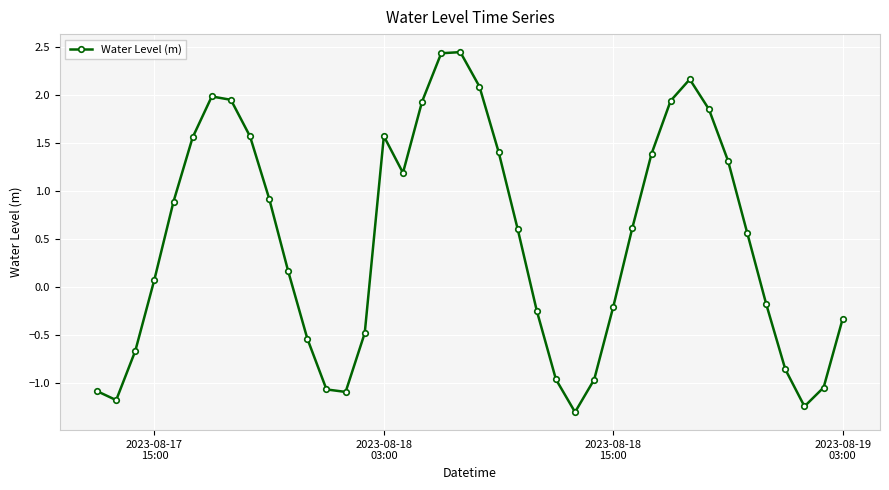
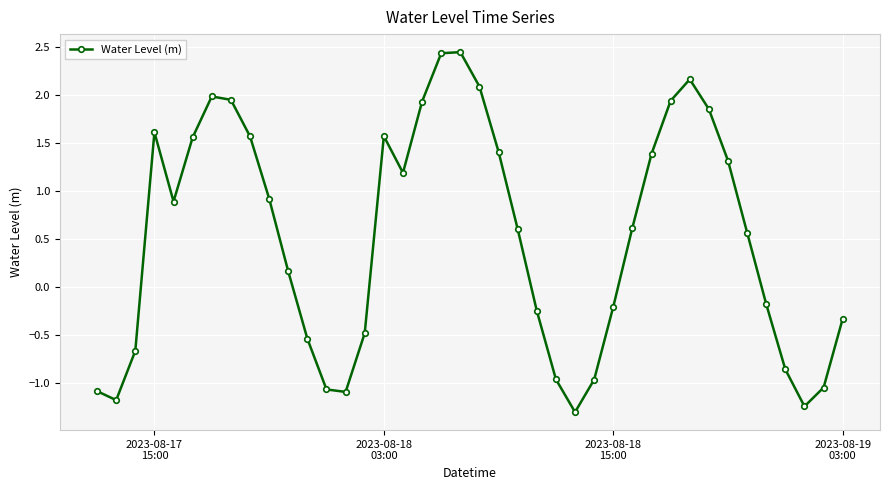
2023-08-17 15:00: 0.1 -> 1.6
